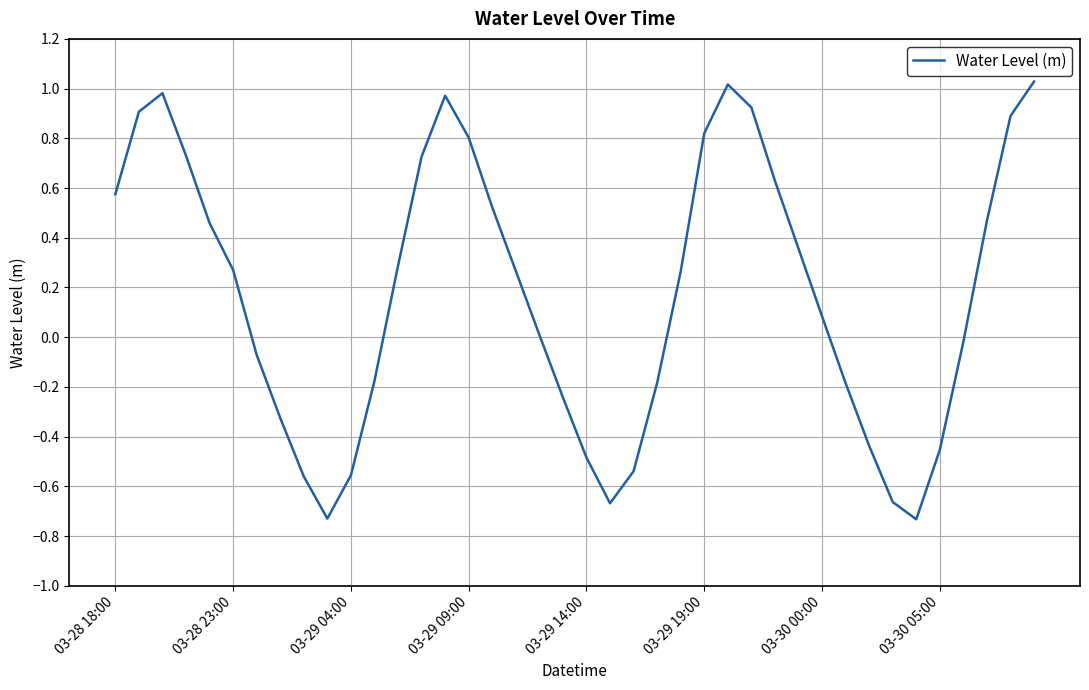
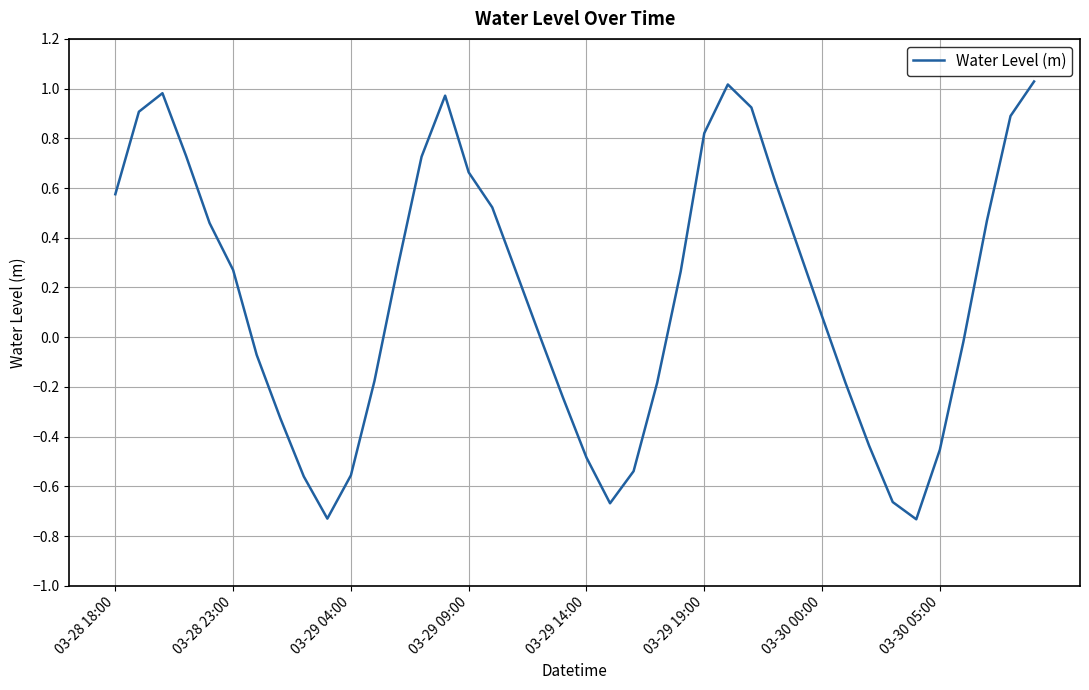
03-29 09:00: 0.80 -> 0.66
